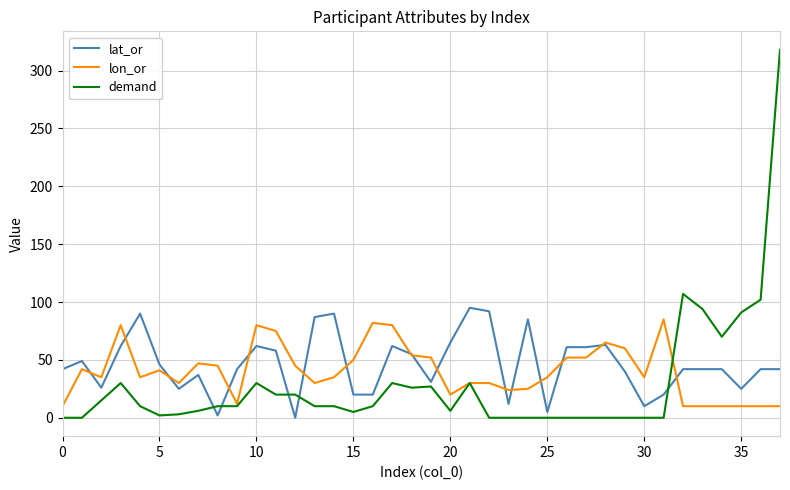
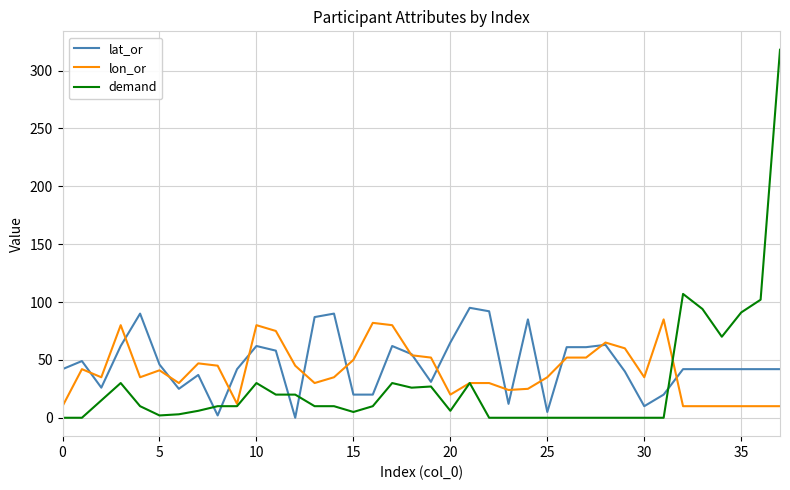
lat_or, 35: 25 -> 42
